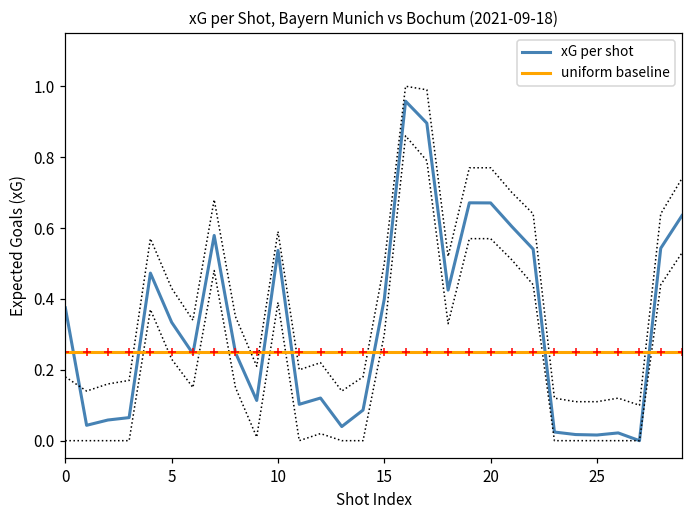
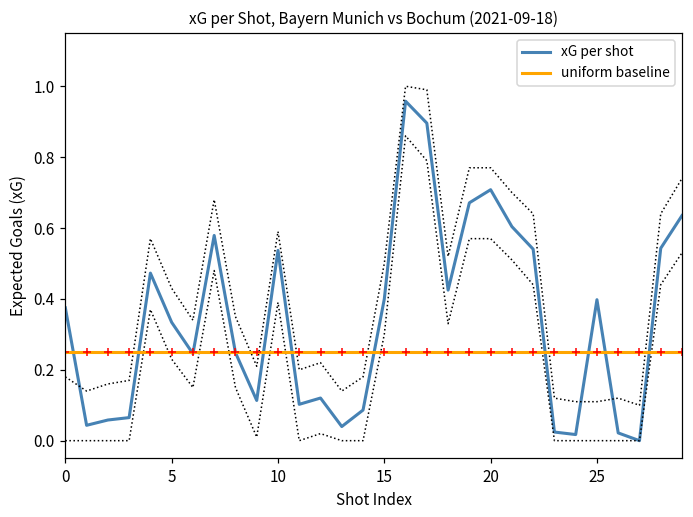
xG per shot, 20: 0.67 -> 0.71
xG per shot, 25: 0.02 -> 0.40
